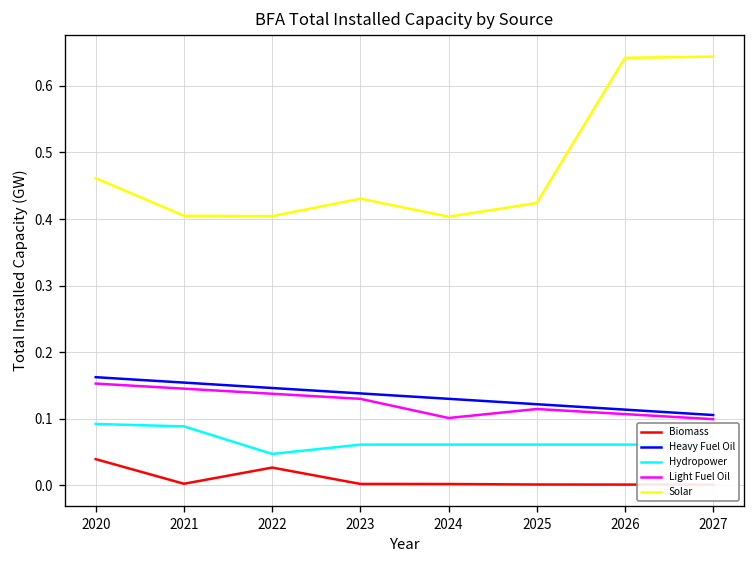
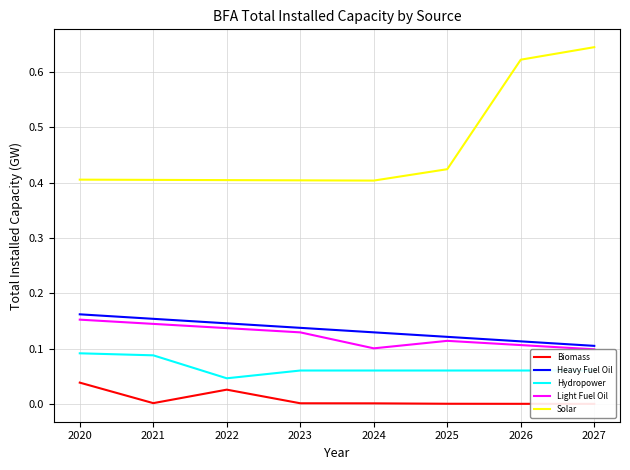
Solar, 2020: 0.46 -> 0.41
Solar, 2023: 0.43 -> 0.40
Solar, 2026: 0.64 -> 0.62
